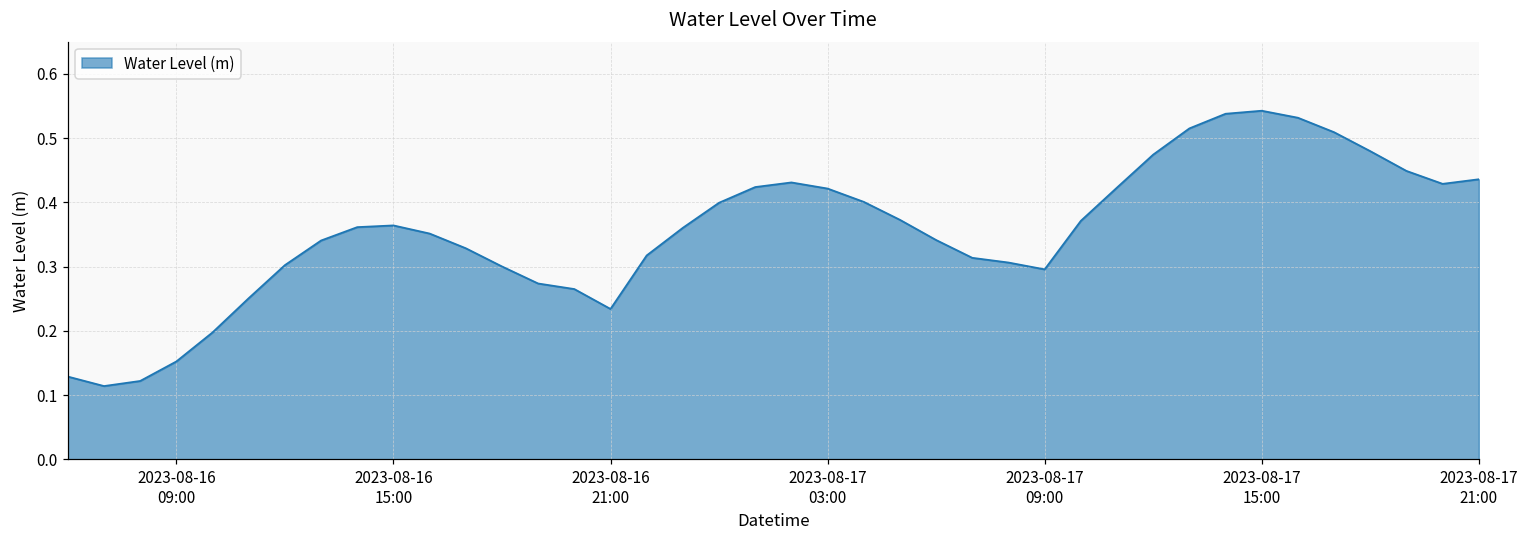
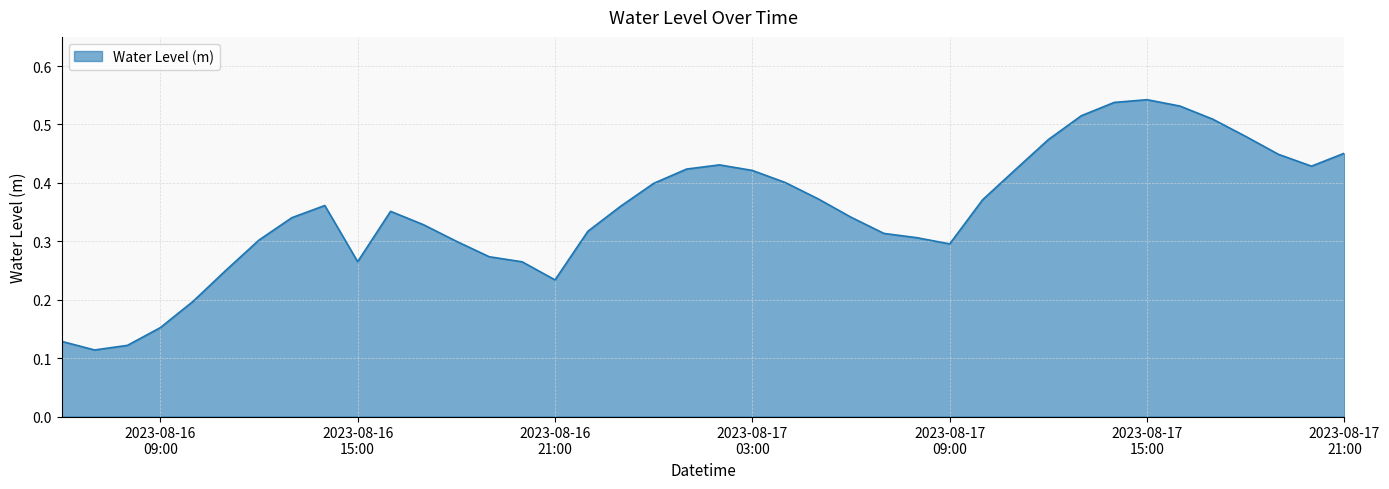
2023-08-16 15:00: 0.36 -> 0.27
2023-08-17 21:00: 0.44 -> 0.45
